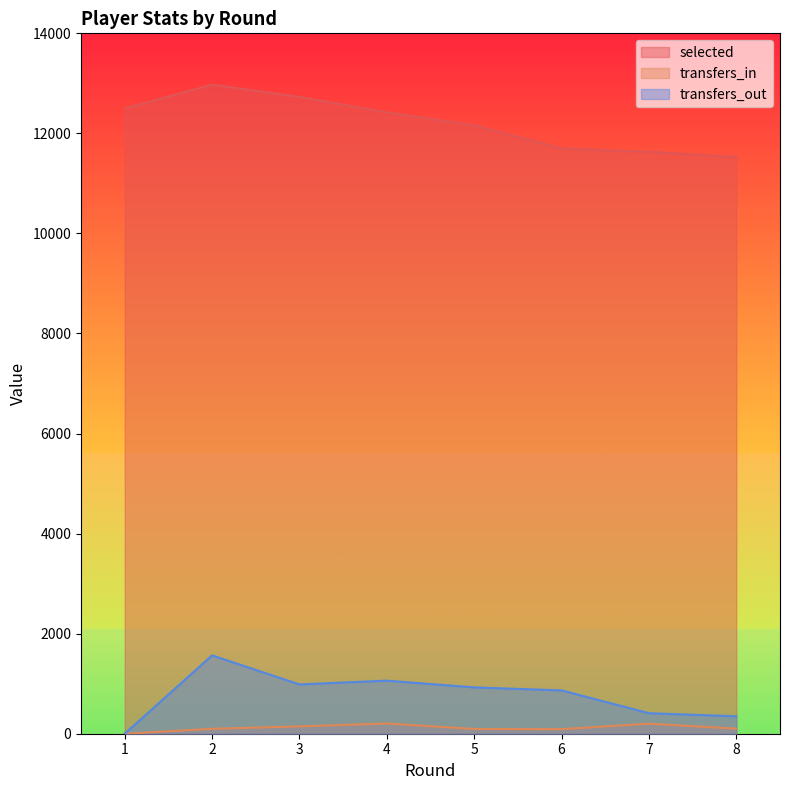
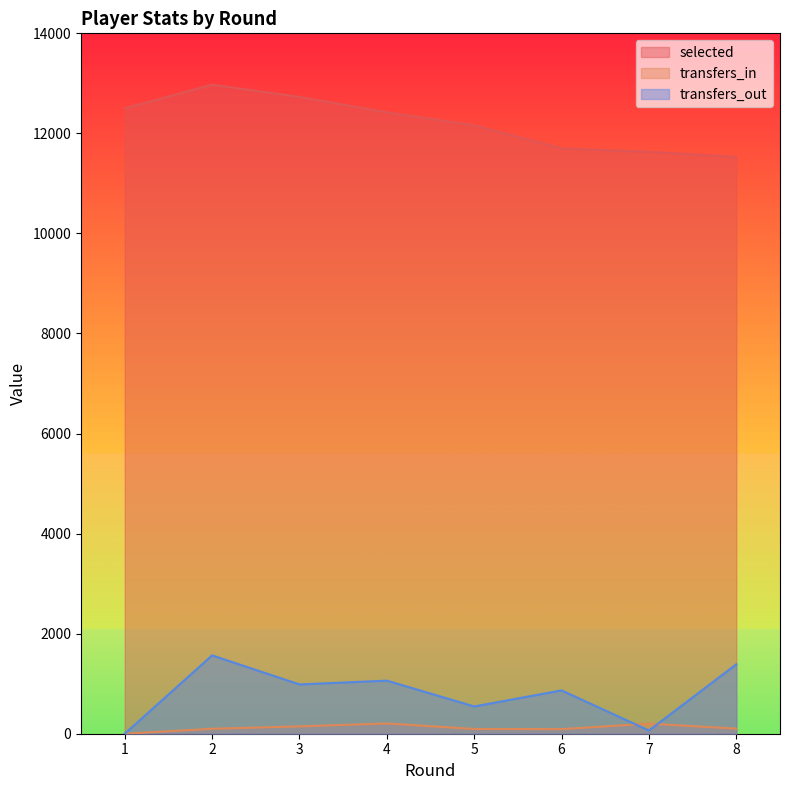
transfers_out, 5: 900 -> 500
transfers_out, 7: 400 -> 100
transfers_out, 8: 300 -> 1400
